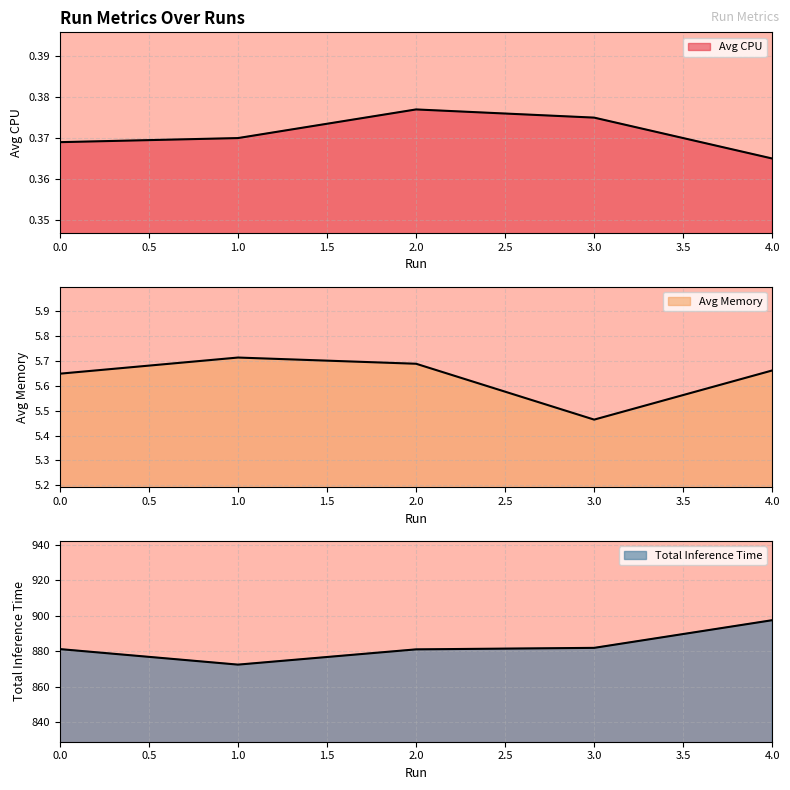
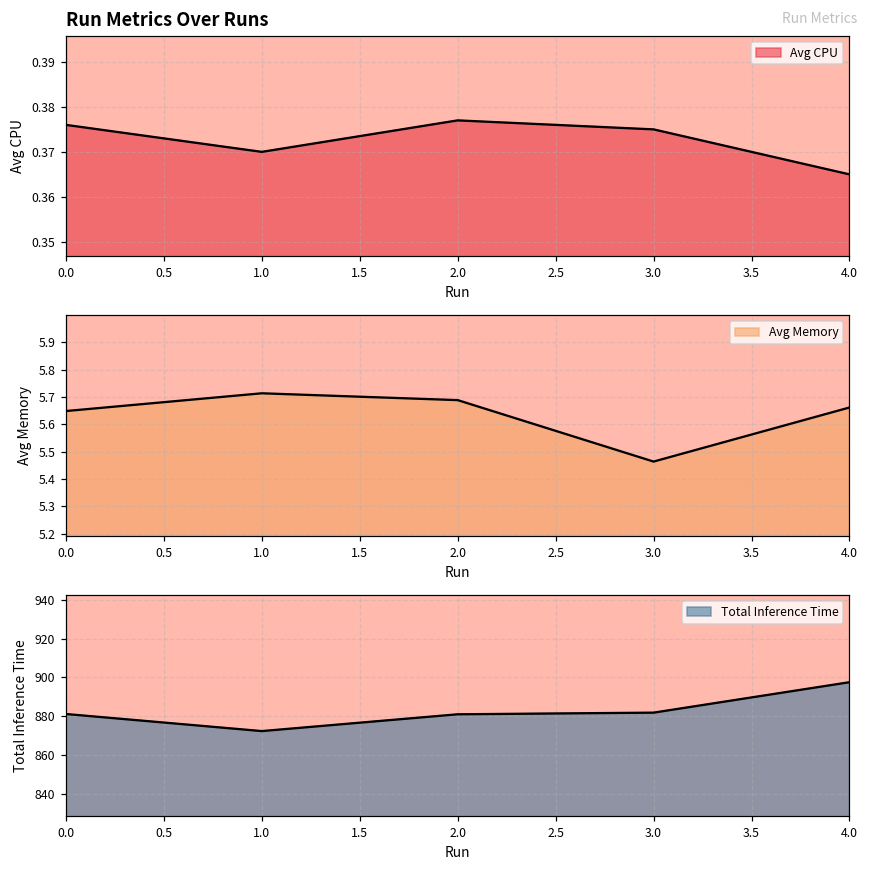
Run Metrics Over Runs, 0.0: 0.369 -> 0.376
